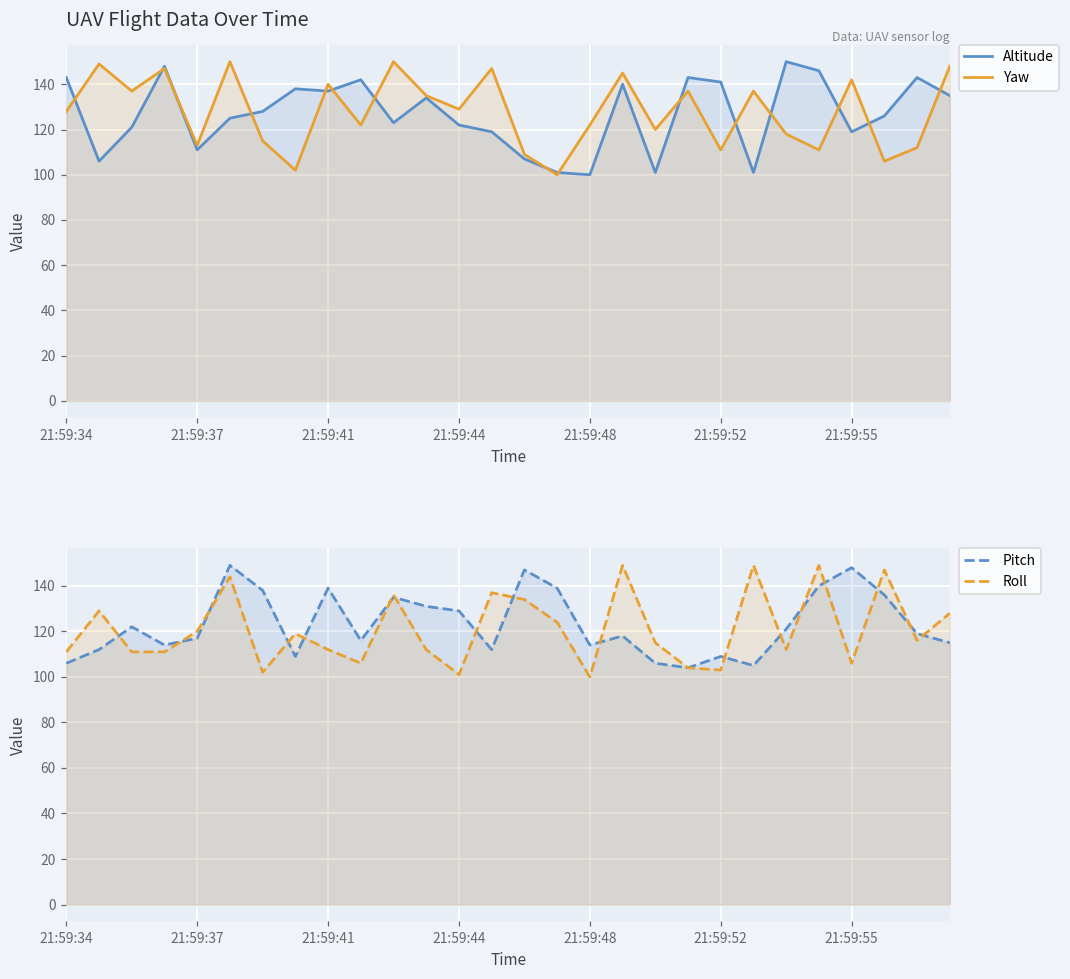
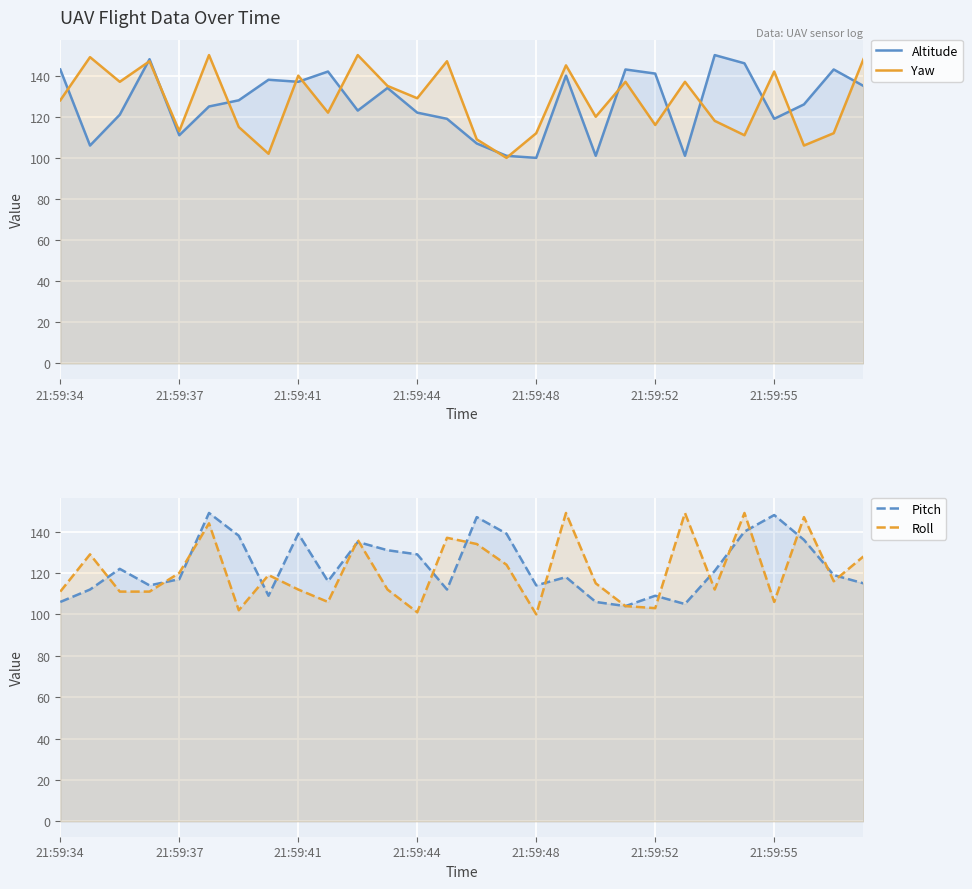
UAV Flight Data Over Time, Yaw, 21:59:48: 122 -> 112
UAV Flight Data Over Time, Yaw, 21:59:52: 111 -> 116
